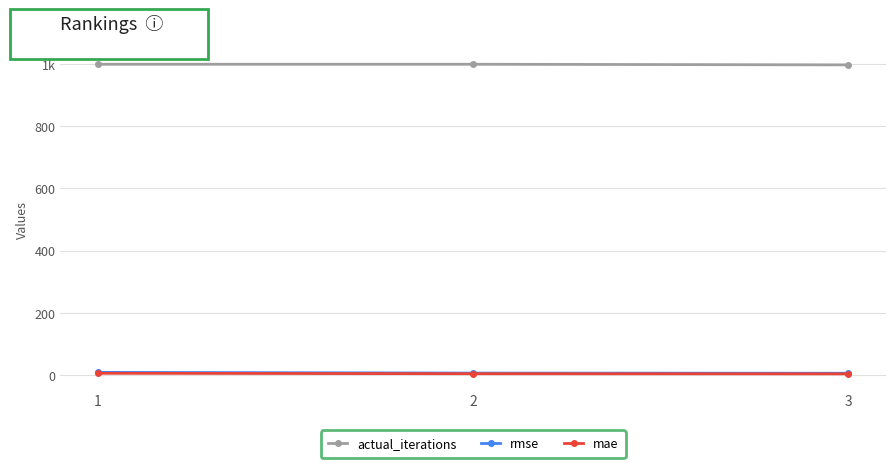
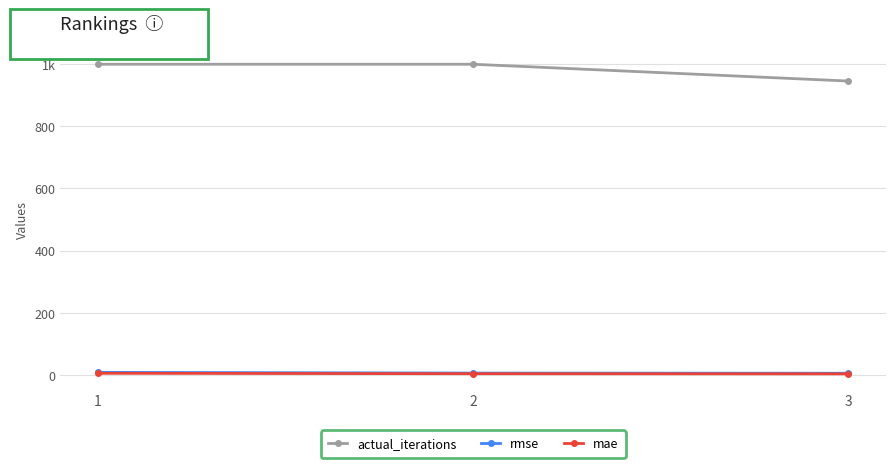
actual_iterations, 3: 1000 -> 950
